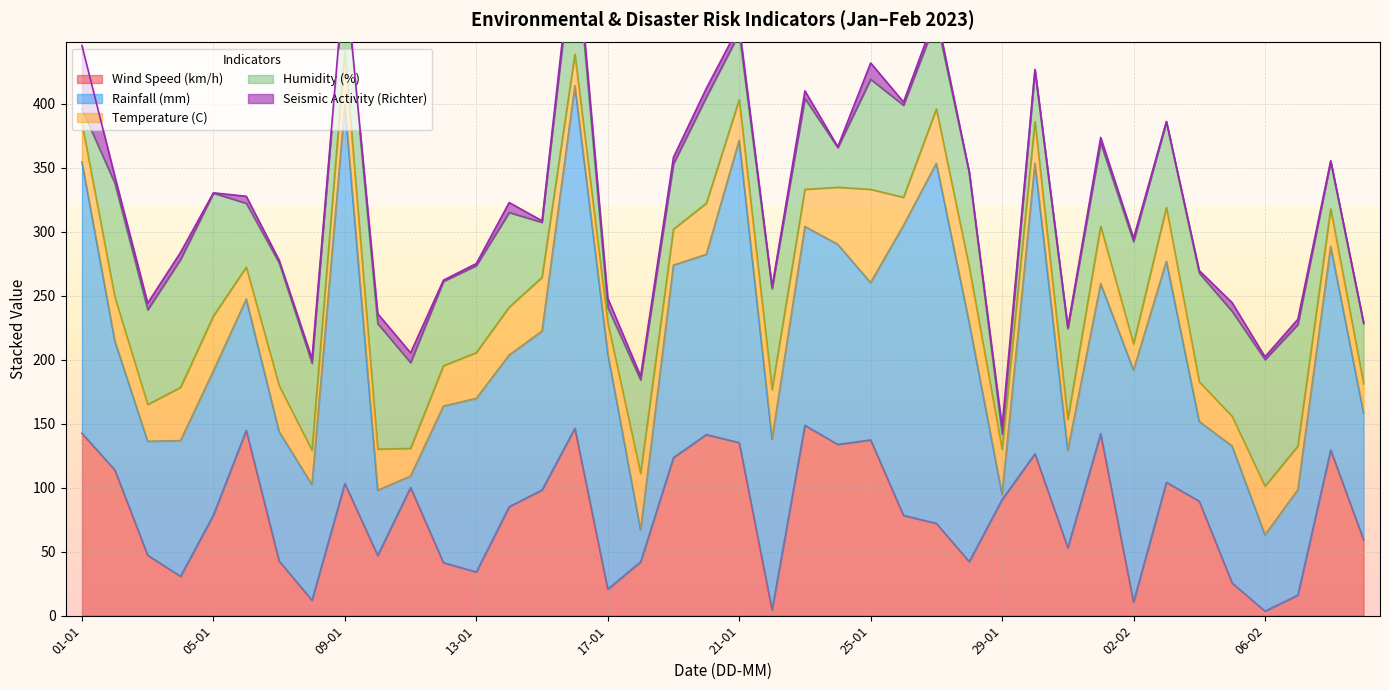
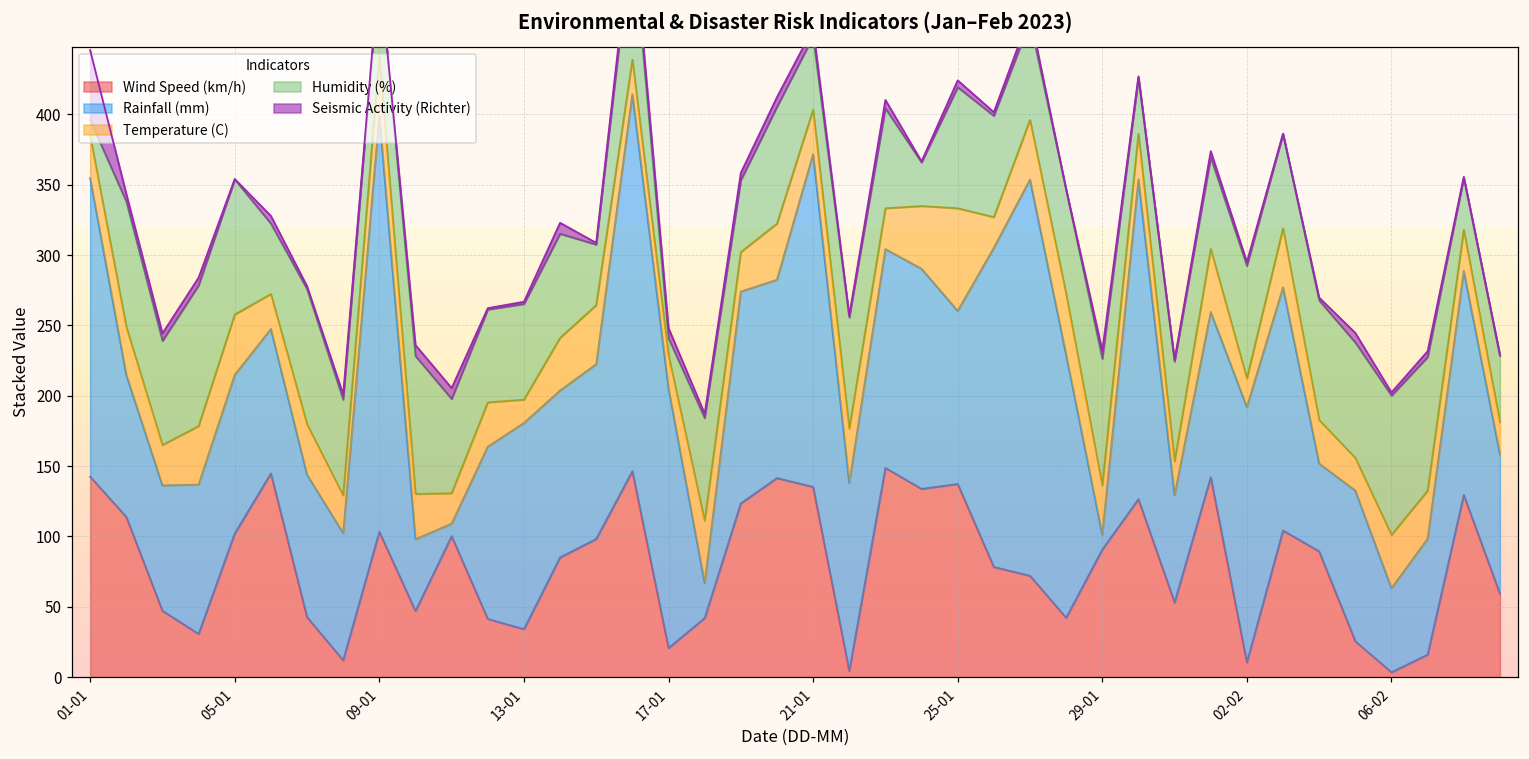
Wind Speed (km/h), 05-01: 79 -> 102
Rainfall (mm), 13-01: 136 -> 147
Temperature (C), 13-01: 36 -> 17
Seismic Activity (Richter), 25-01: 13 -> 5
Rainfall (mm), 29-01: 4 -> 11
Humidity (%), 29-01: 12 -> 90
